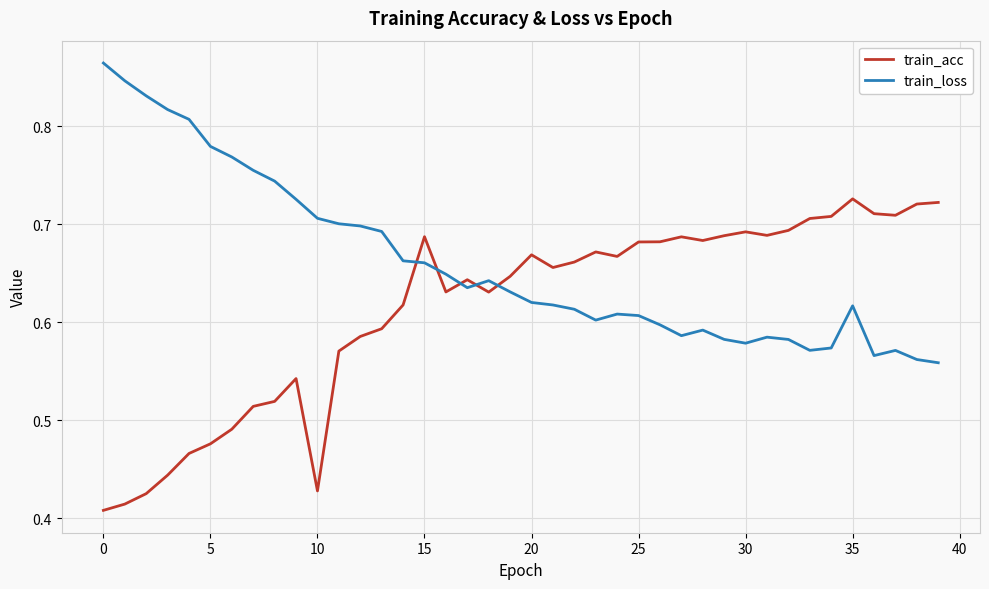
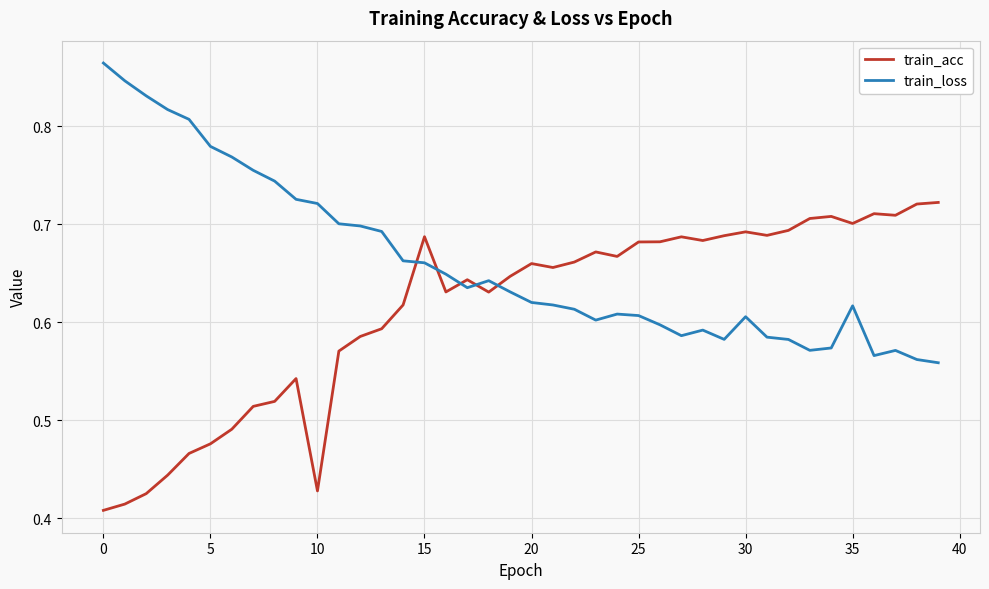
train_loss, 10: 0.71 -> 0.72
train_acc, 20: 0.67 -> 0.66
train_loss, 30: 0.58 -> 0.61
train_acc, 35: 0.73 -> 0.70
